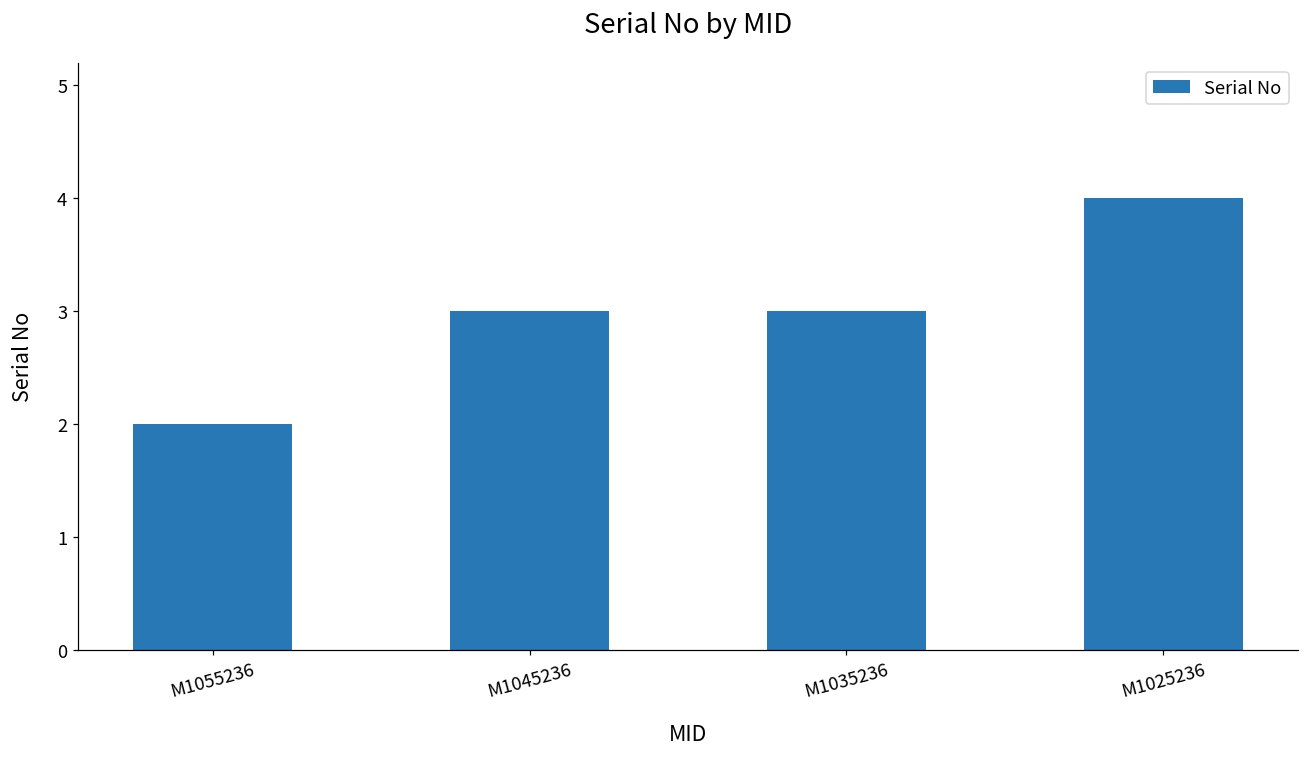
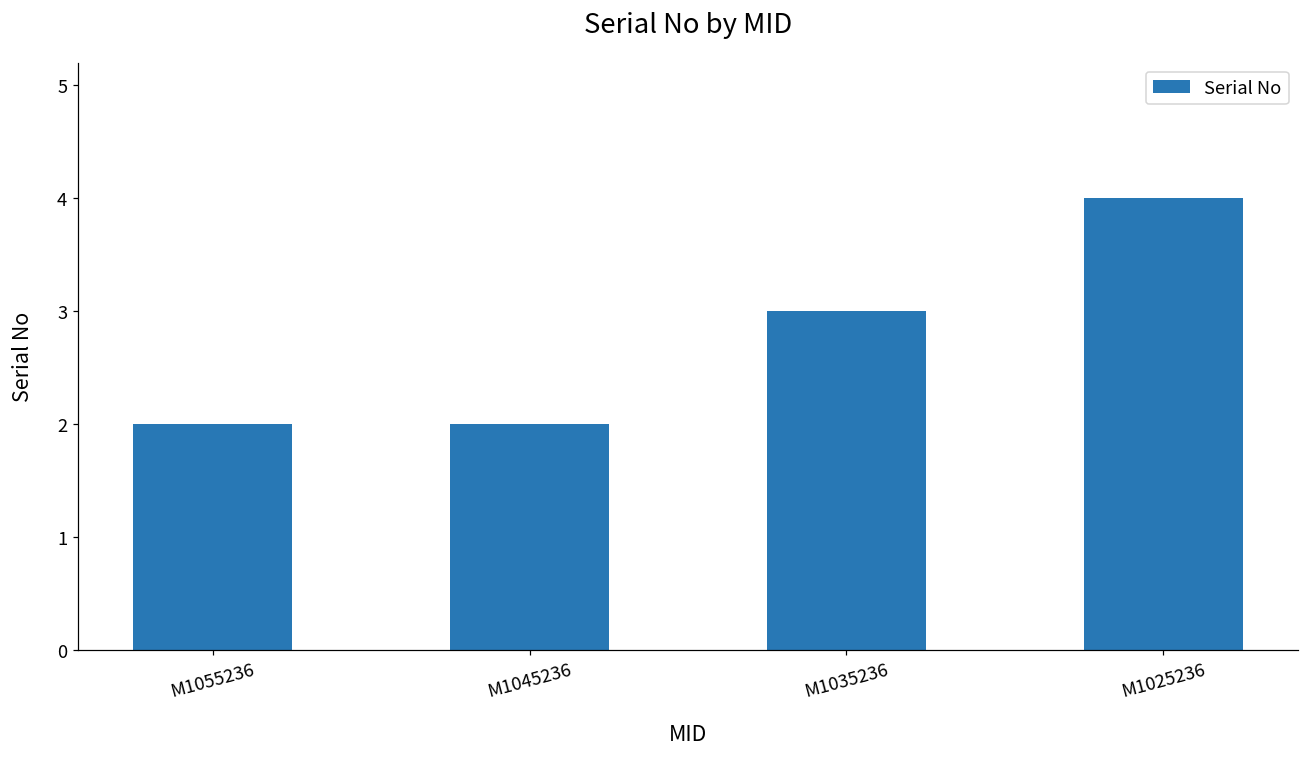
M1045236: 3 -> 2
